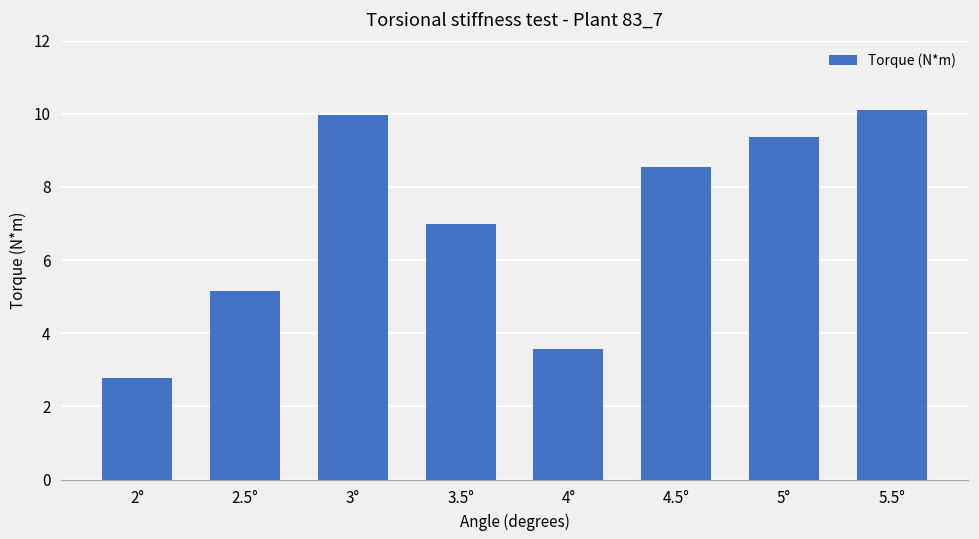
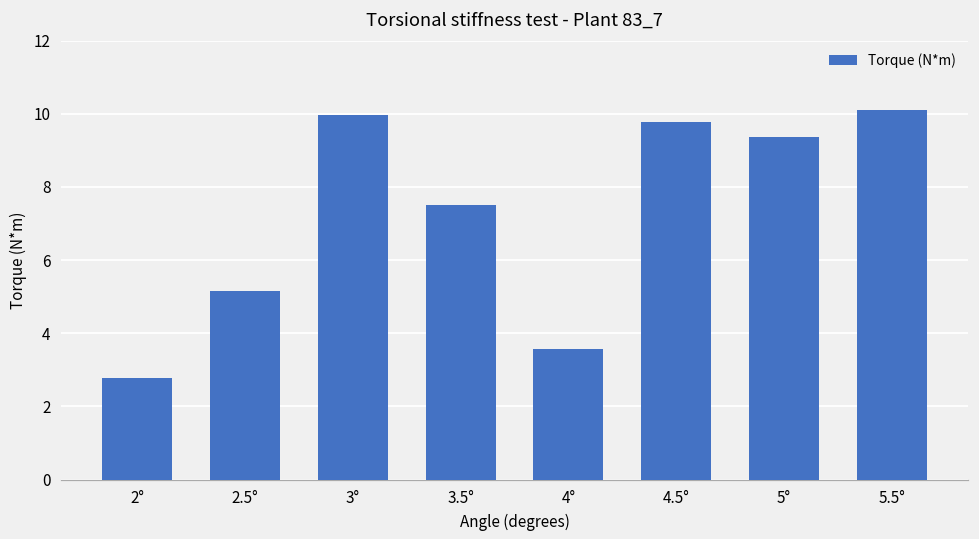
3.5°: 7.0 -> 7.5
4.5°: 8.5 -> 9.8
